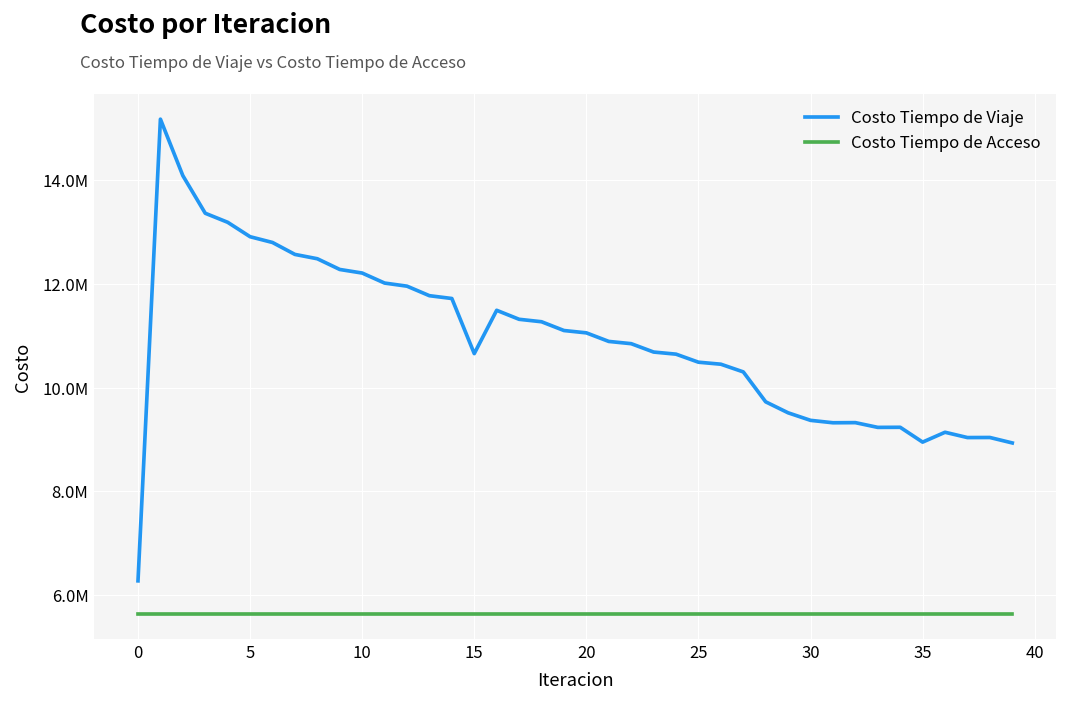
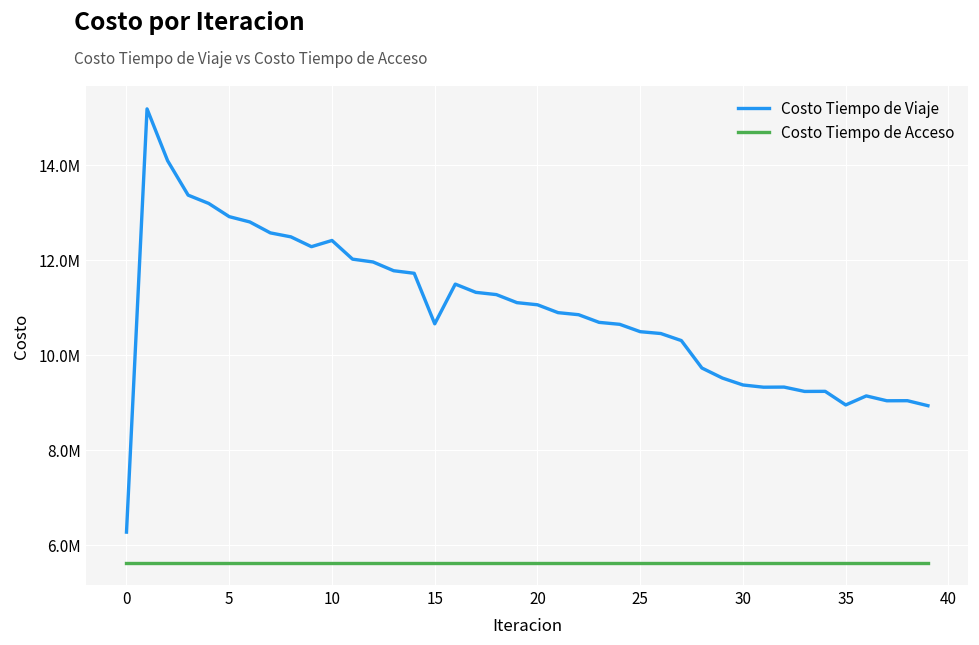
Costo Tiempo de Viaje, 10: 12200000 -> 12400000
